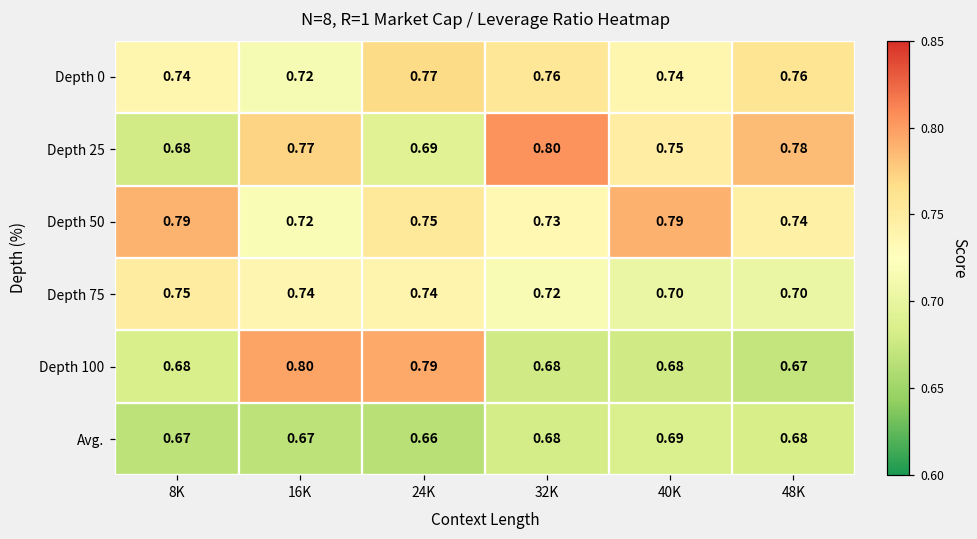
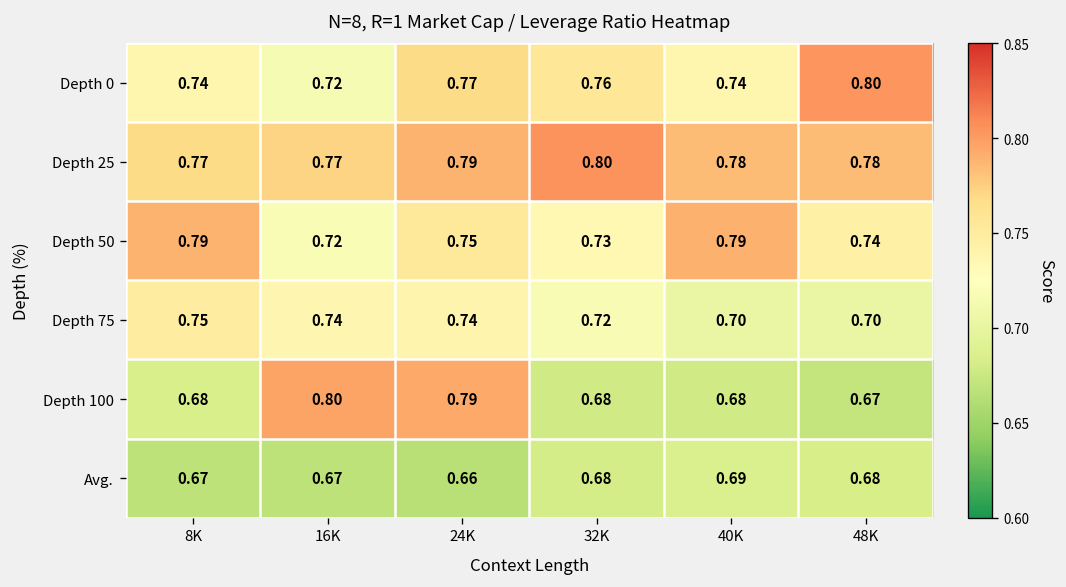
Depth 0, 48K: 0.76 -> 0.80
Depth 25, 8K: 0.68 -> 0.77
Depth 25, 24K: 0.69 -> 0.79
Depth 25, 40K: 0.75 -> 0.78
